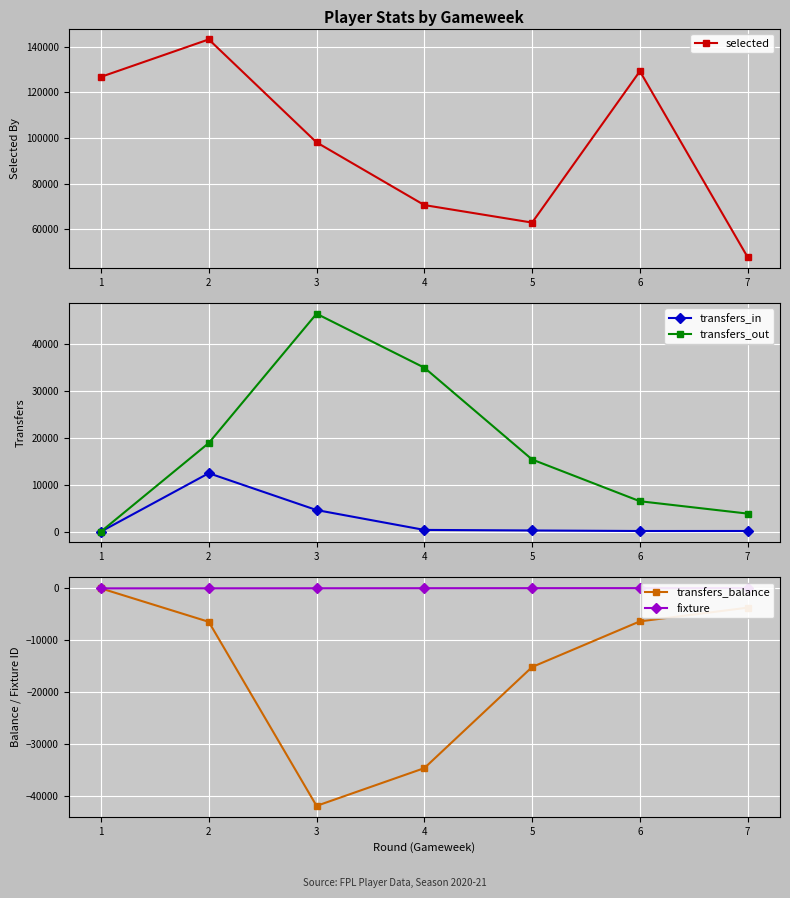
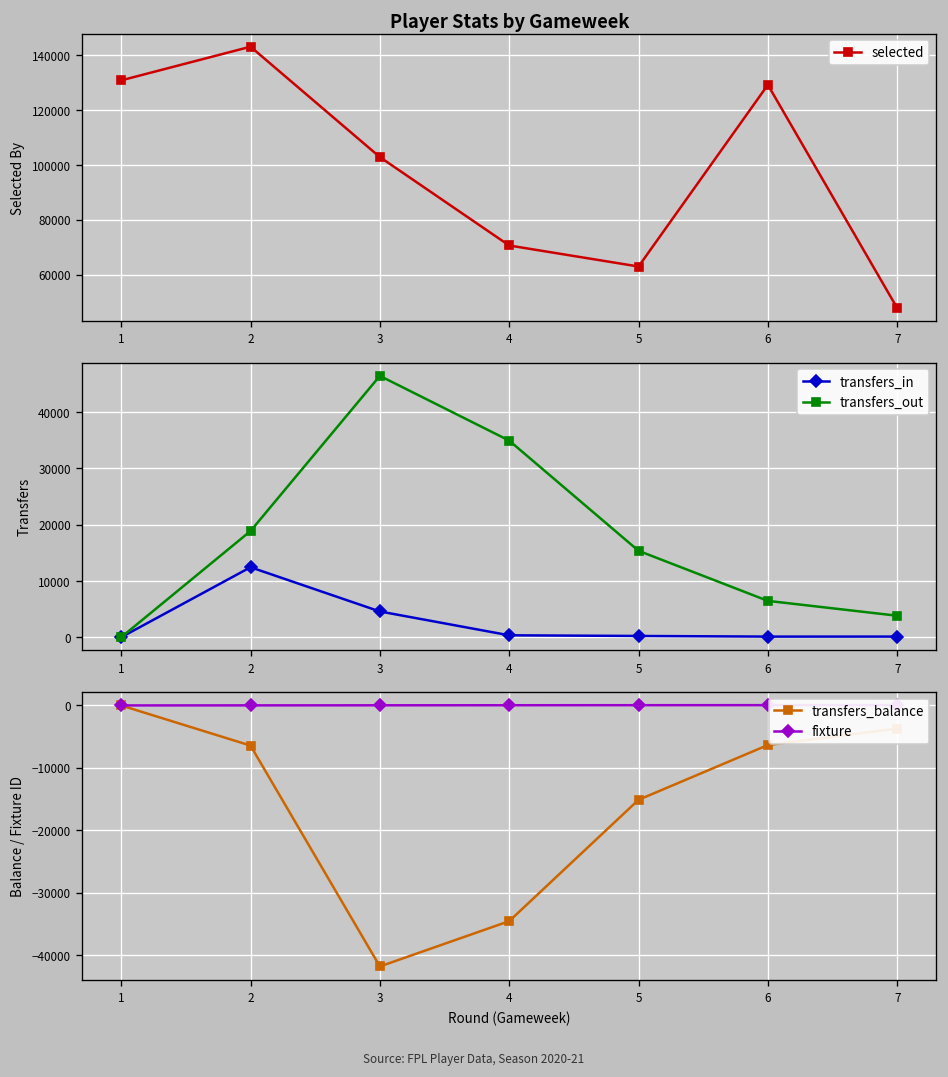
Player Stats by Gameweek, 1: 127000 -> 131000
Player Stats by Gameweek, 3: 98000 -> 103000
